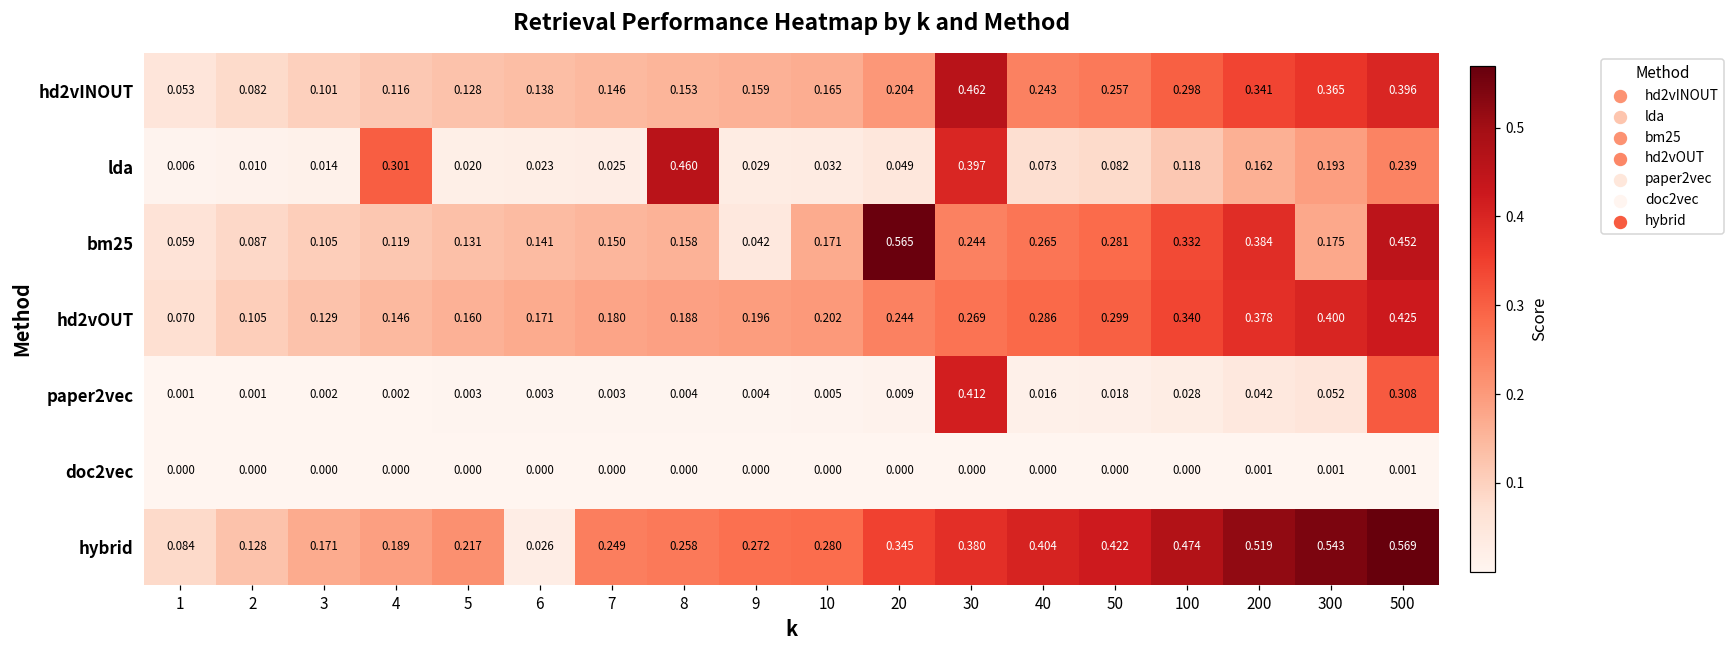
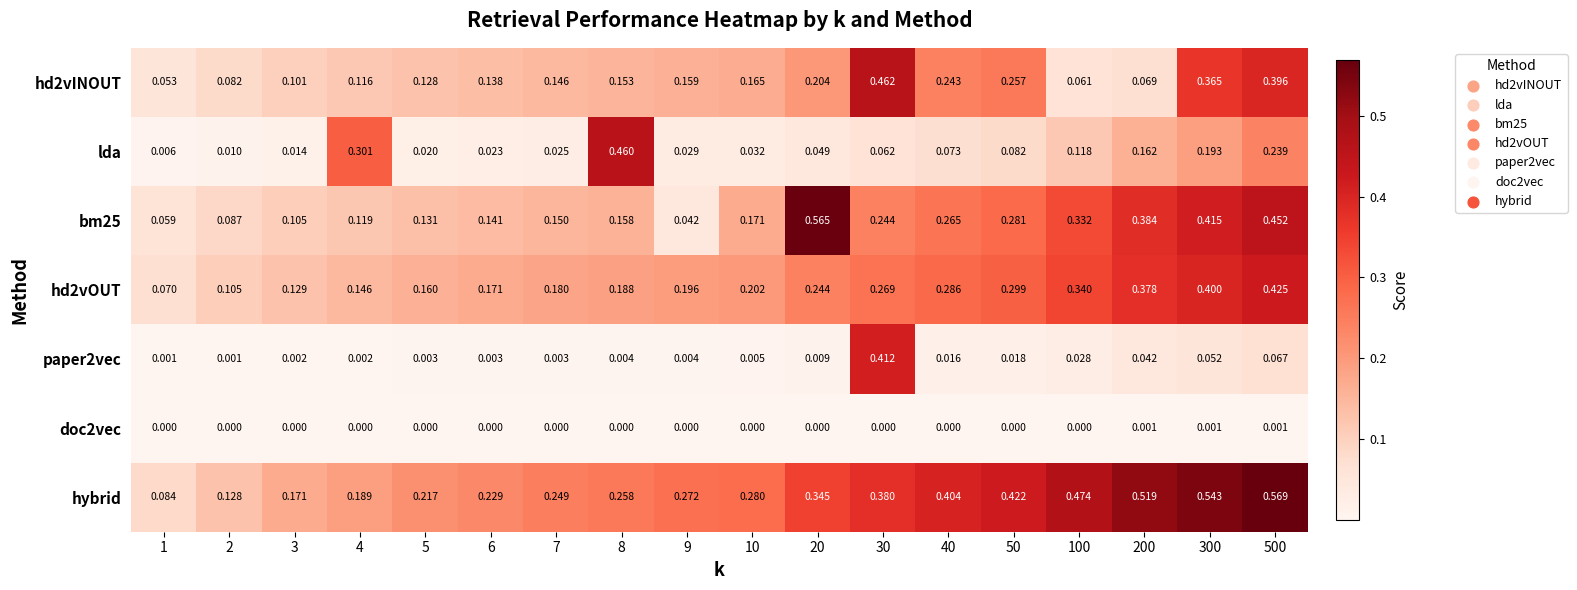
hd2vINOUT, 100: 0.298 -> 0.061
hd2vINOUT, 200: 0.341 -> 0.069
lda, 30: 0.397 -> 0.062
bm25, 300: 0.175 -> 0.415
paper2vec, 500: 0.308 -> 0.067
hybrid, 6: 0.026 -> 0.229
